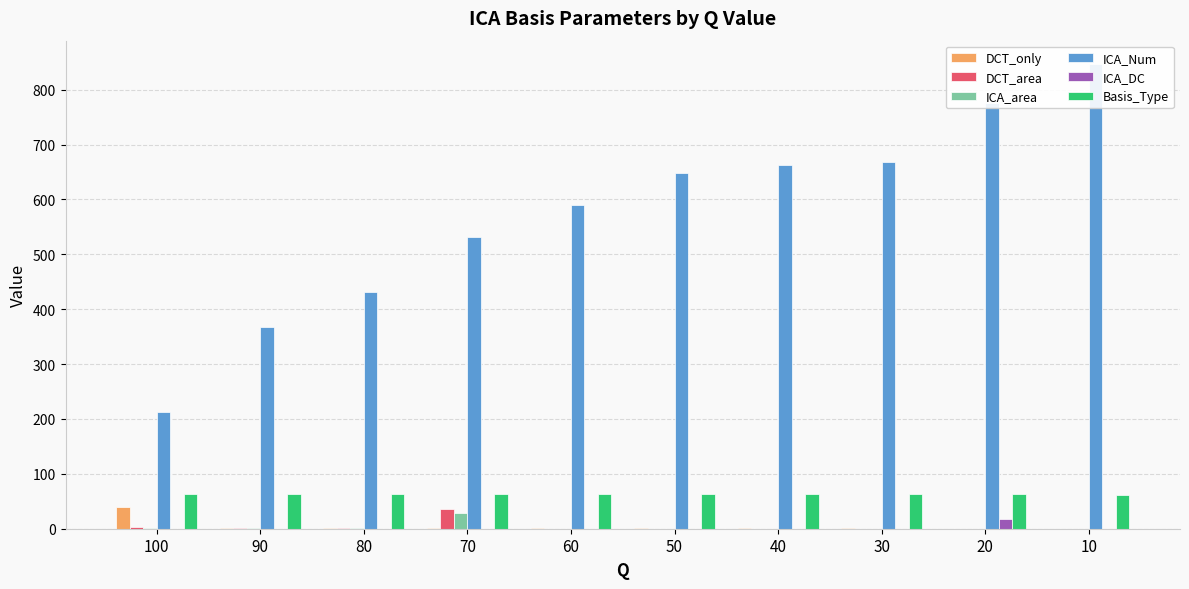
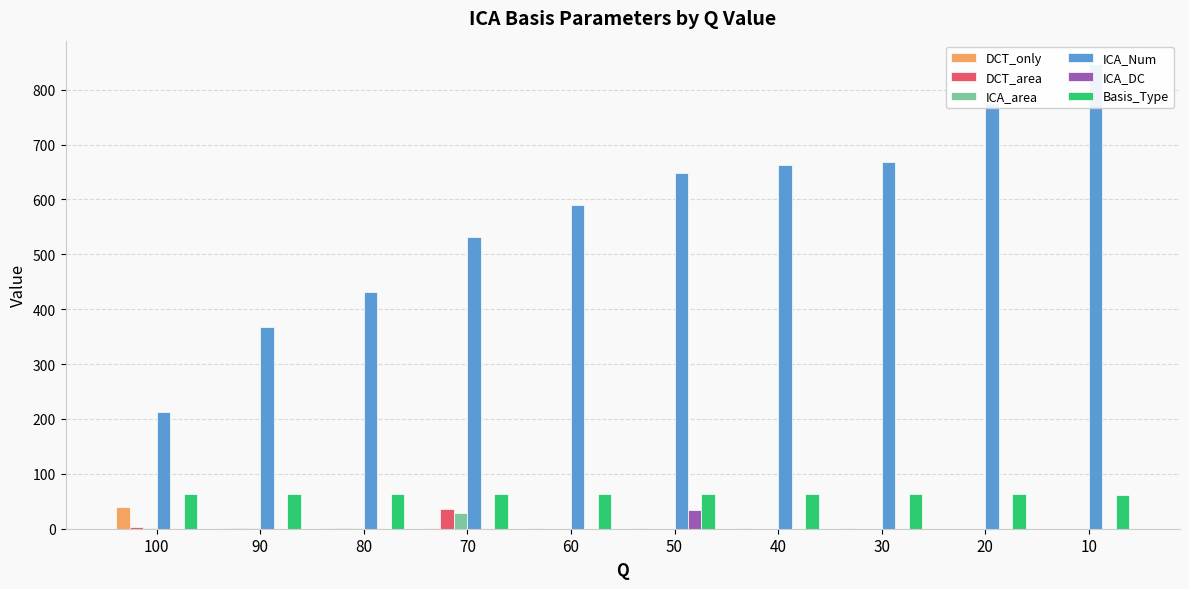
ICA_DC, 50: 0 -> 30
ICA_DC, 20: 20 -> 0
